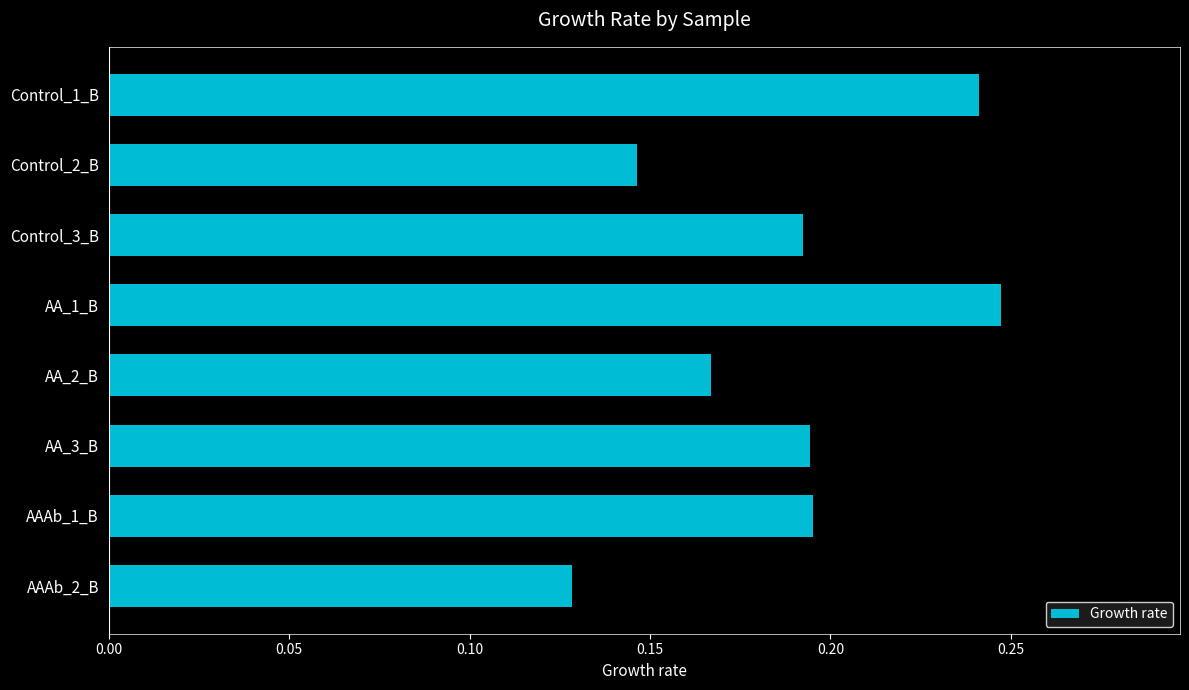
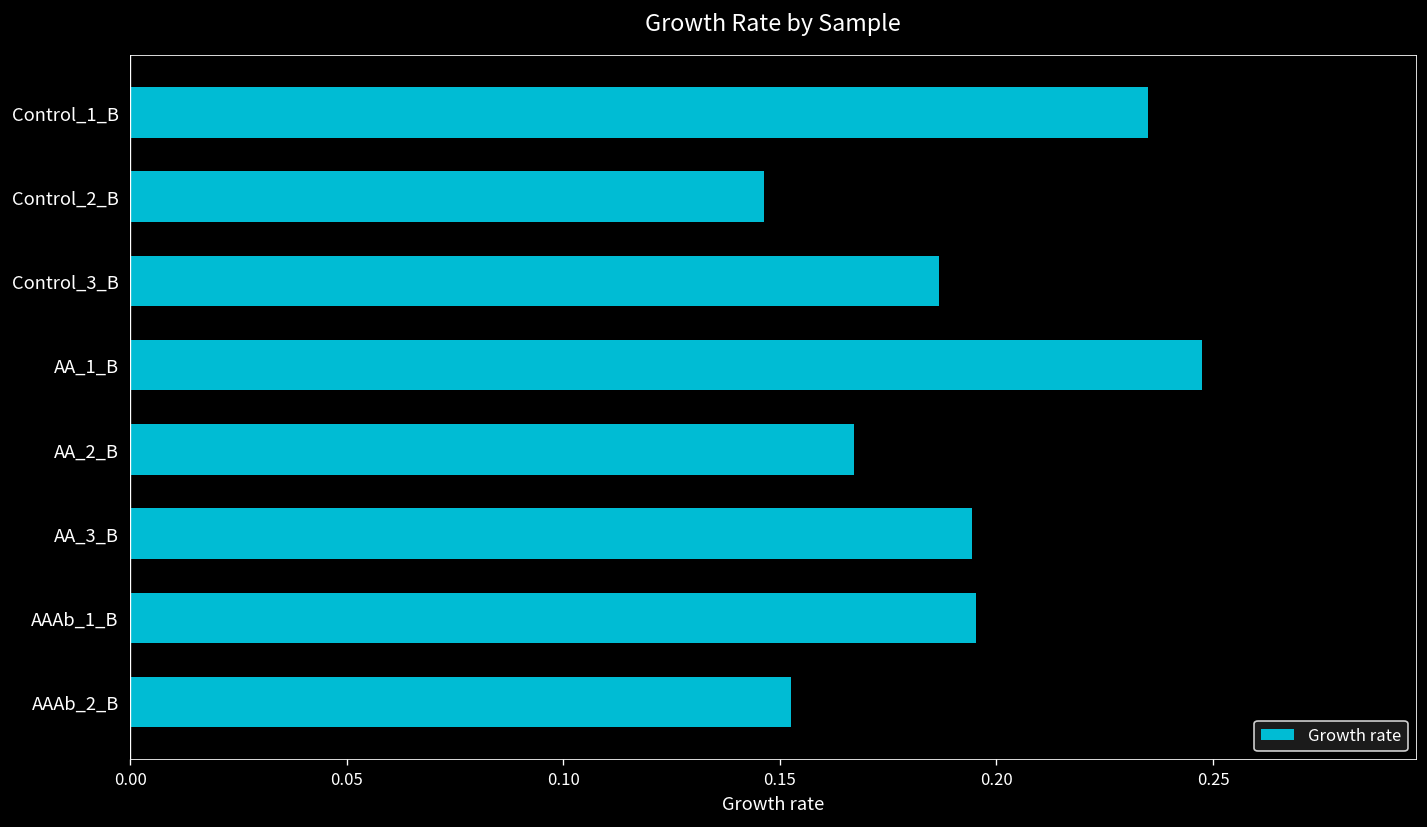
Control_1_B: 0.241 -> 0.235
Control_3_B: 0.193 -> 0.187
AAAb_2_B: 0.129 -> 0.153
